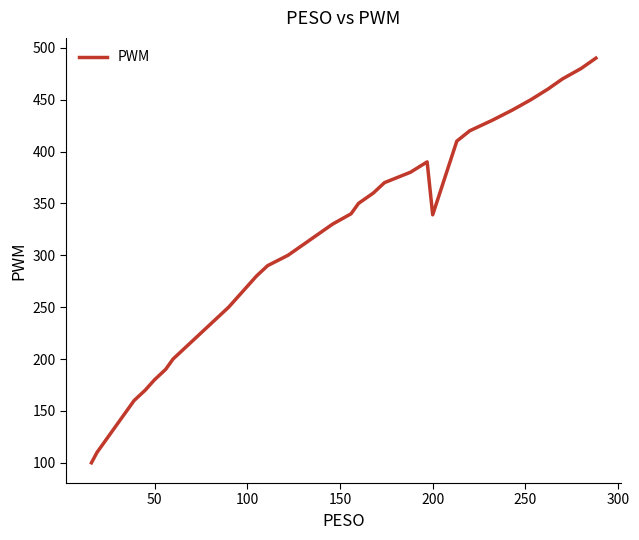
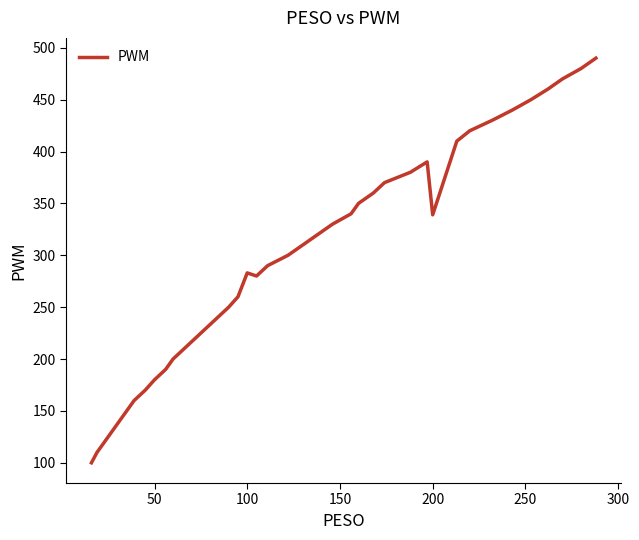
100: 270 -> 283
